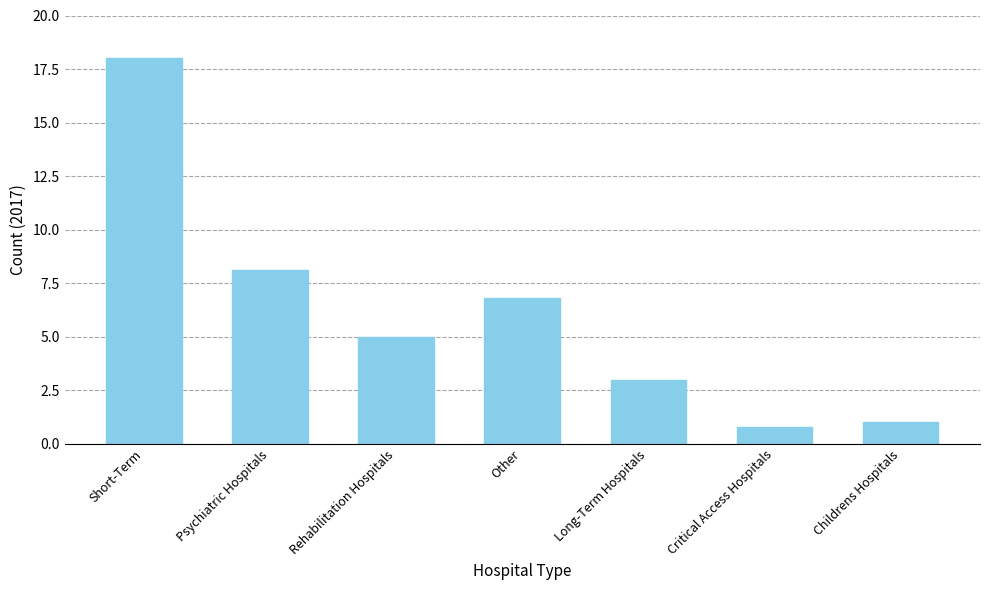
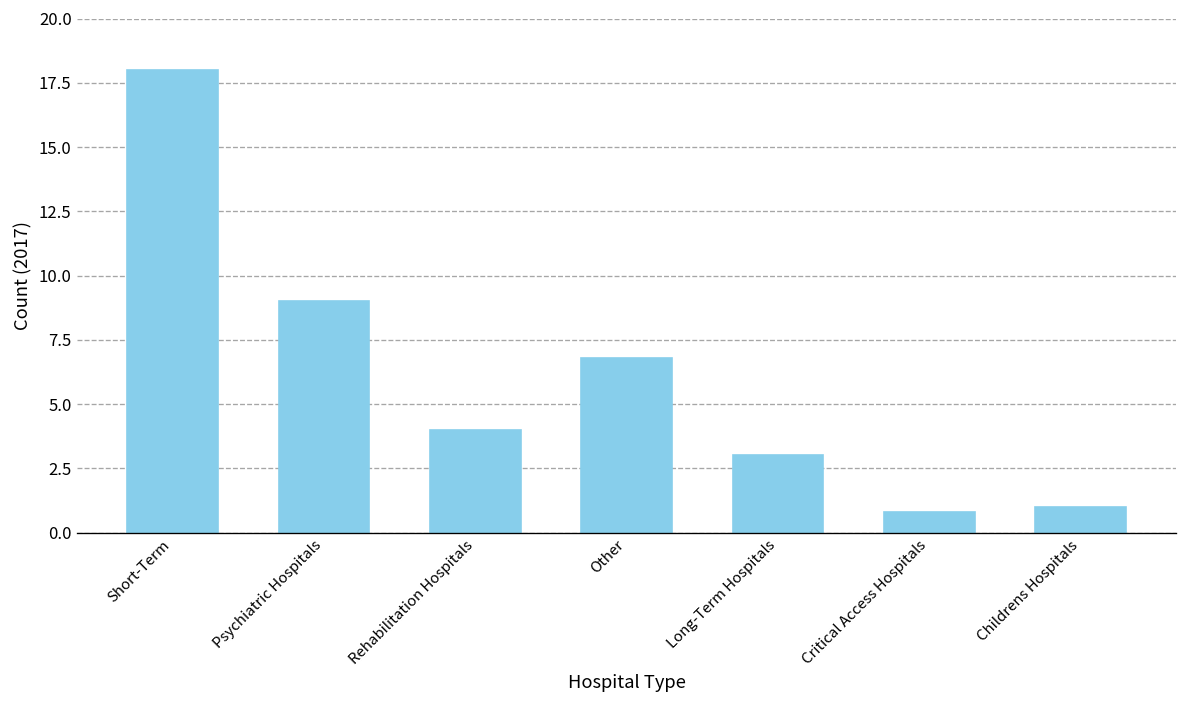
Psychiatric Hospitals: 8.1 -> 9.0
Rehabilitation Hospitals: 5 -> 4
